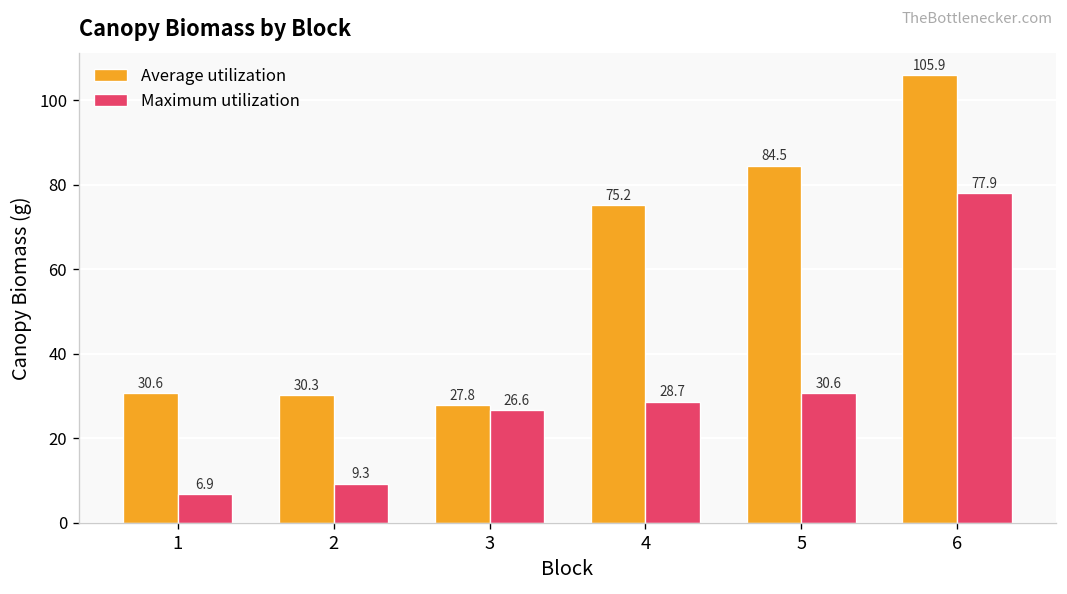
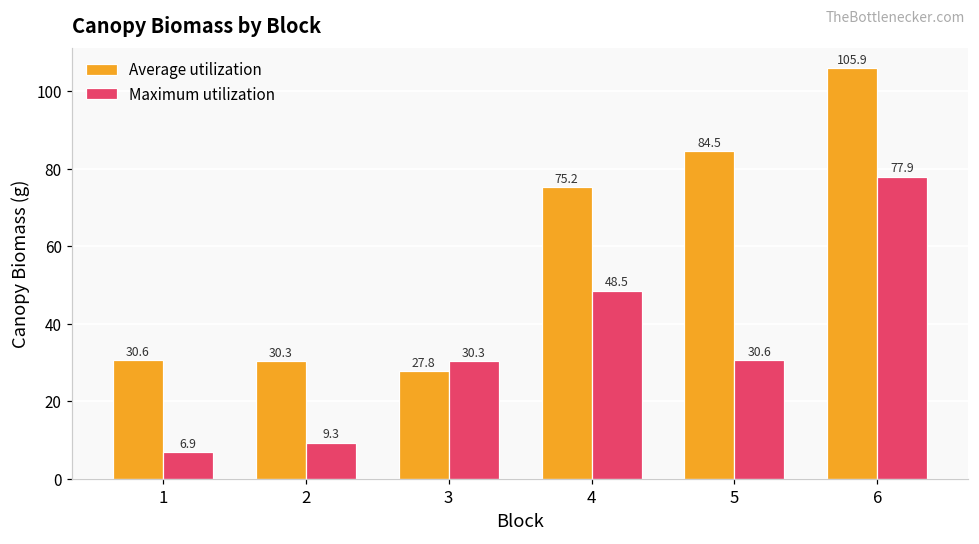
Maximum utilization, 3: 26.6 -> 30.3
Maximum utilization, 4: 28.7 -> 48.5
